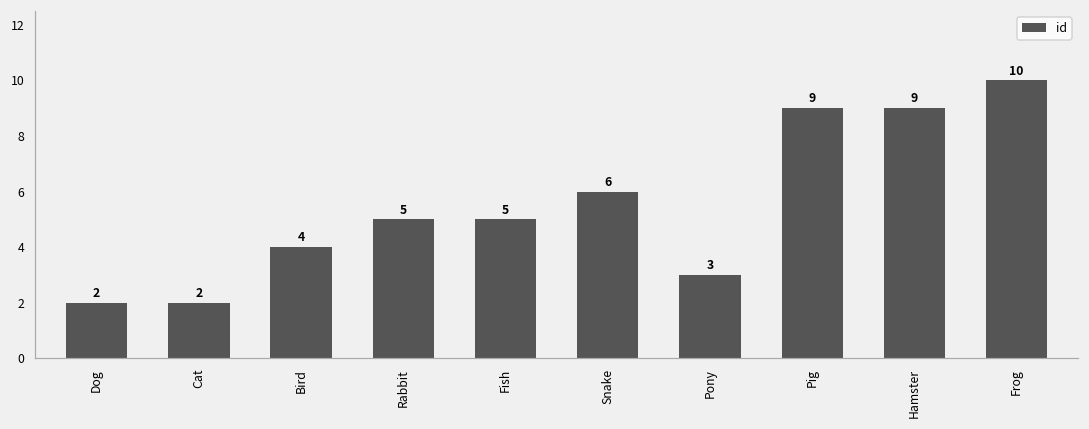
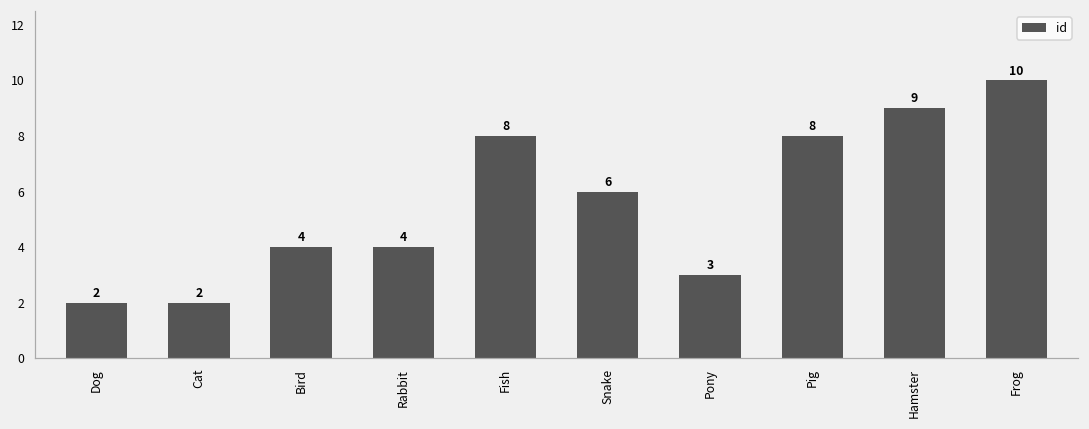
Rabbit: 5 -> 4
Fish: 5 -> 8
Pig: 9 -> 8
